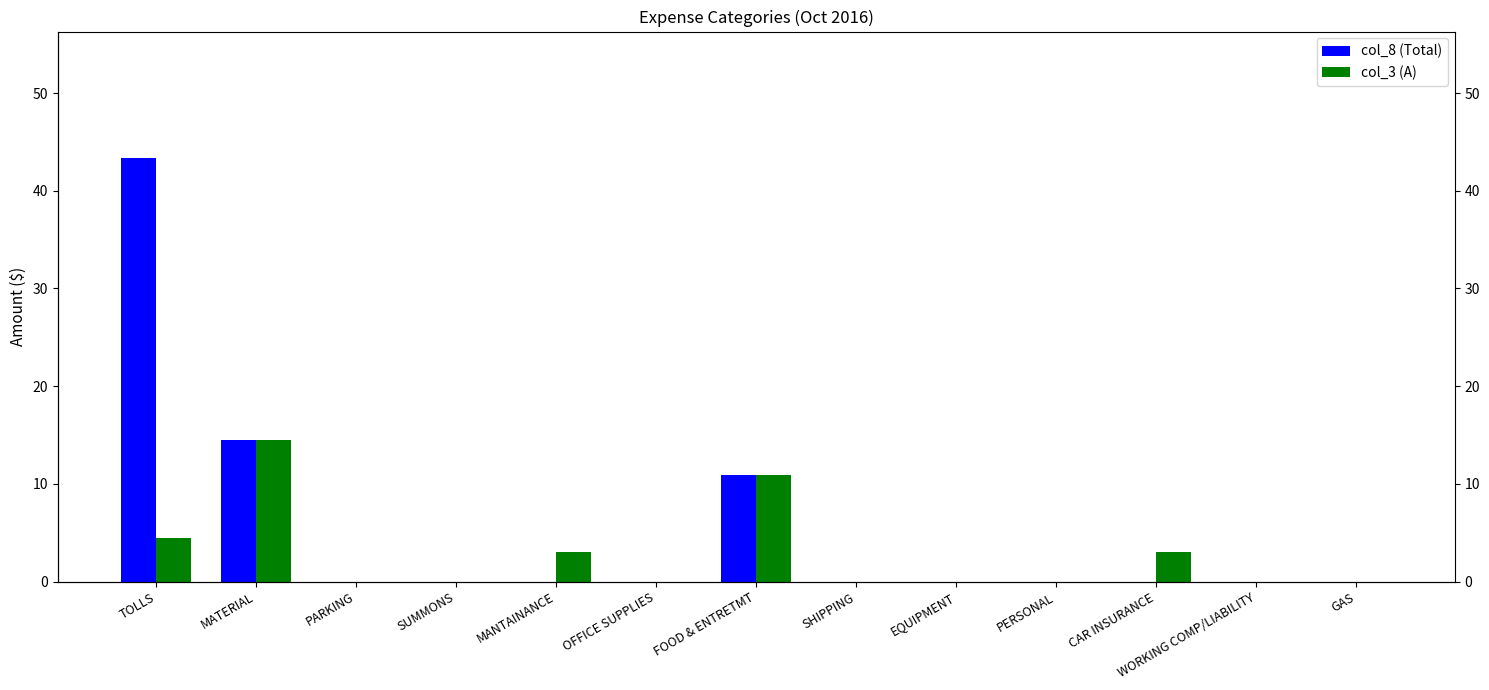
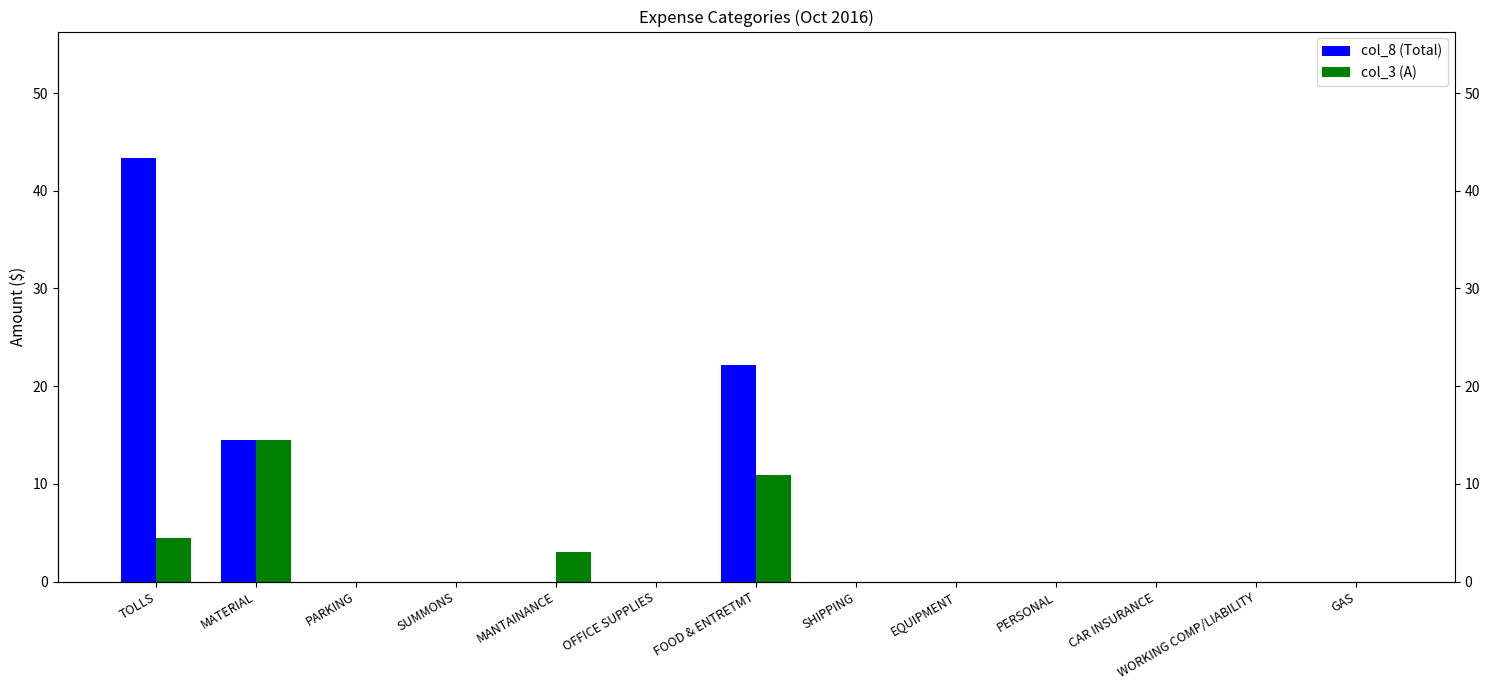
col_8 (Total), FOOD & ENTRETMT: 11 -> 22
col_3 (A), CAR INSURANCE: 3 -> 0
